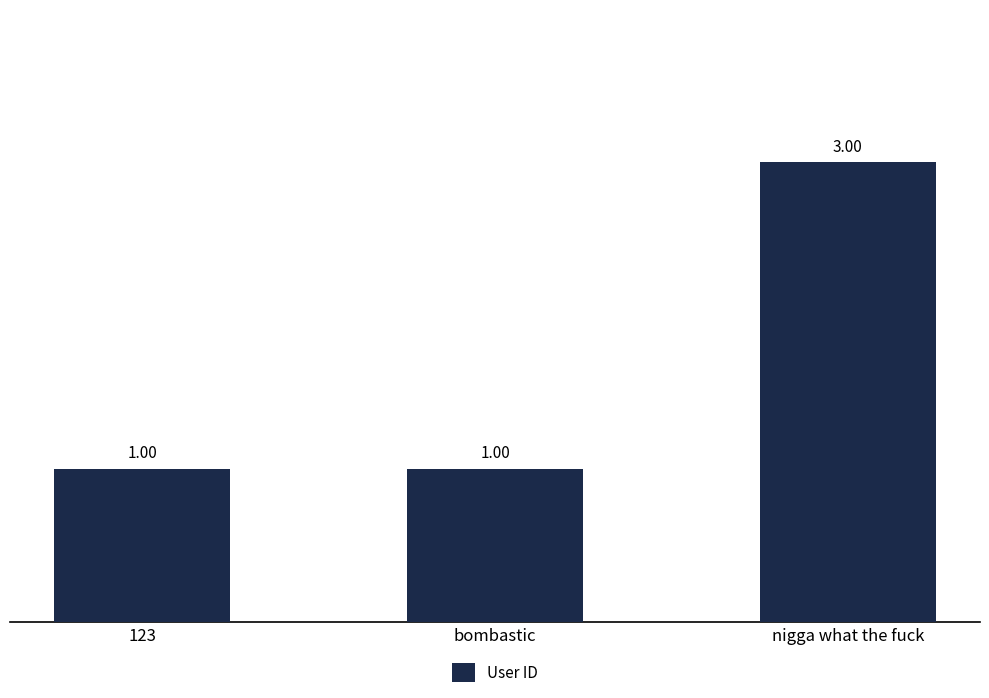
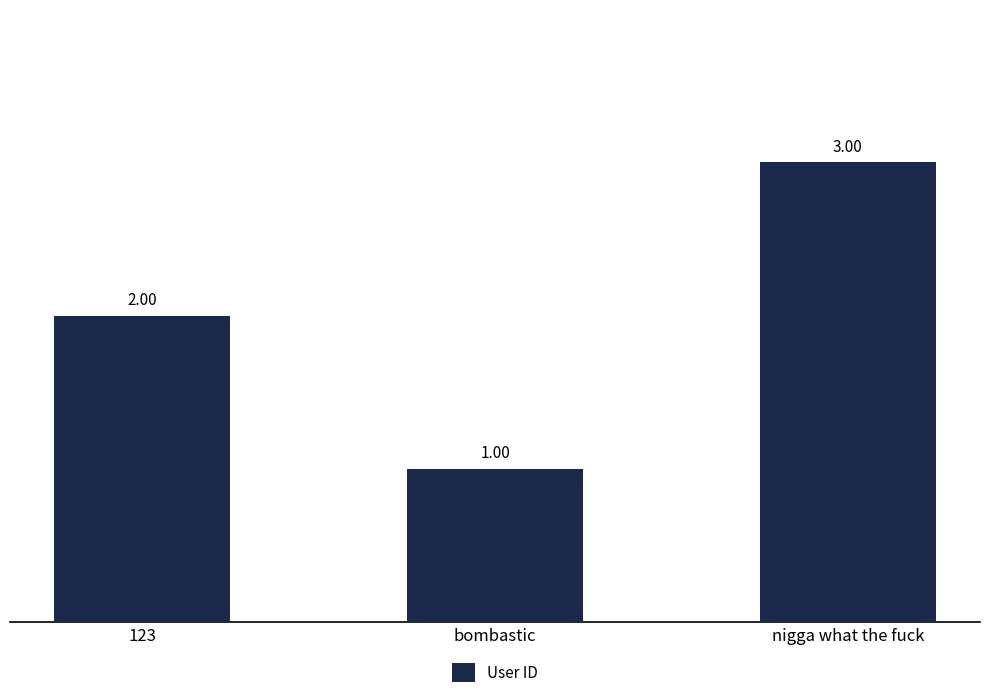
123: 1.00 -> 2.00
